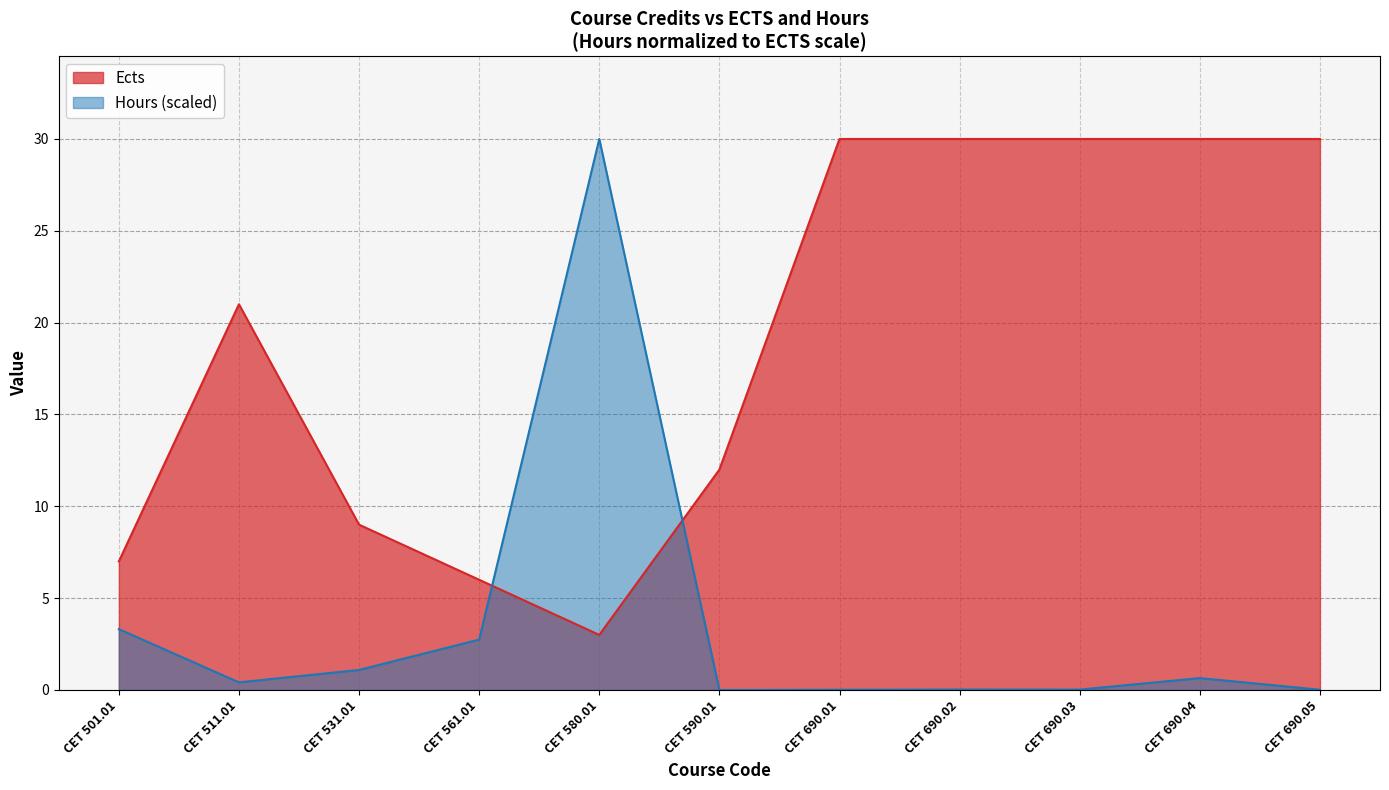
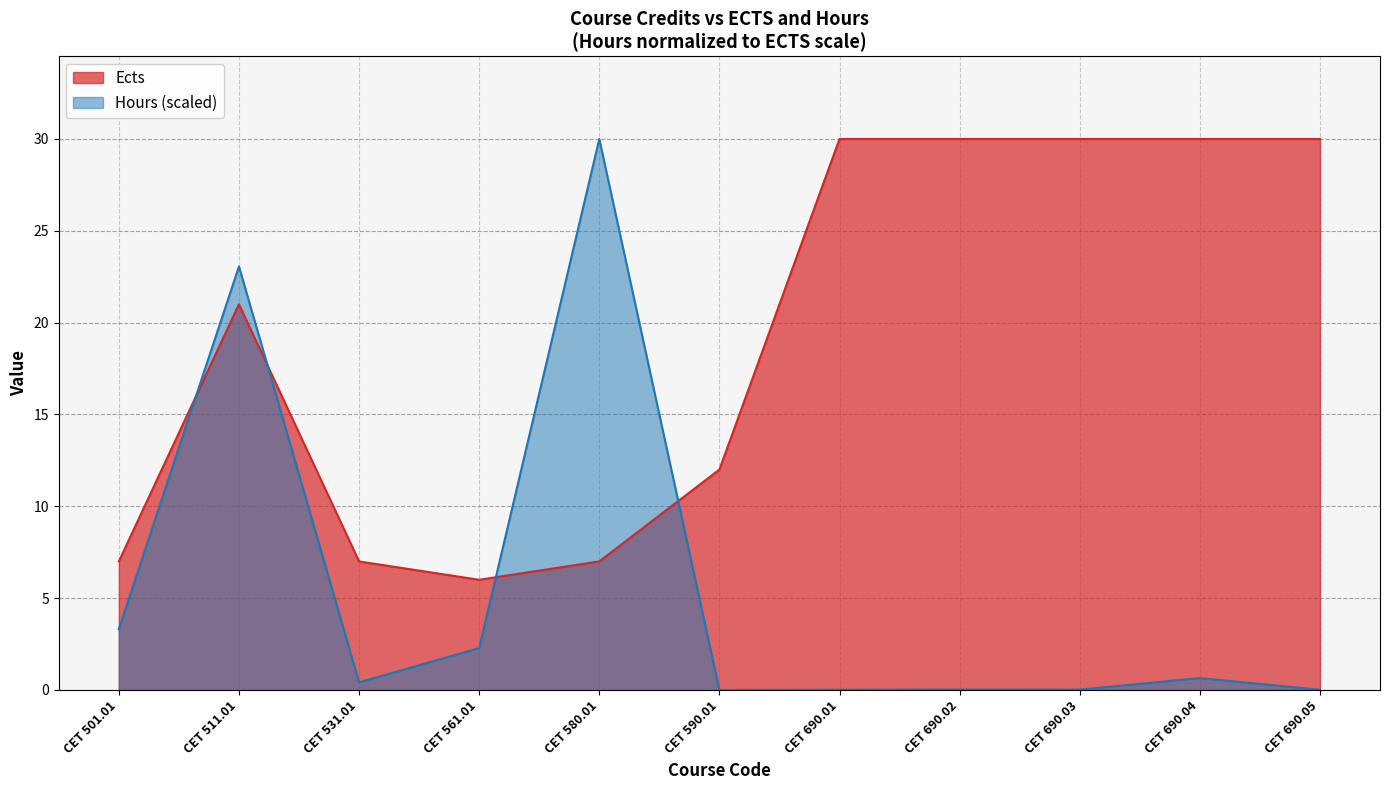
Hours (scaled), CET 511.01: 0.4 -> 23.1
Ects, CET 531.01: 9 -> 7
Hours (scaled), CET 531.01: 1.1 -> 0.4
Hours (scaled), CET 561.01: 2.7 -> 2.3
Ects, CET 580.01: 3 -> 7
